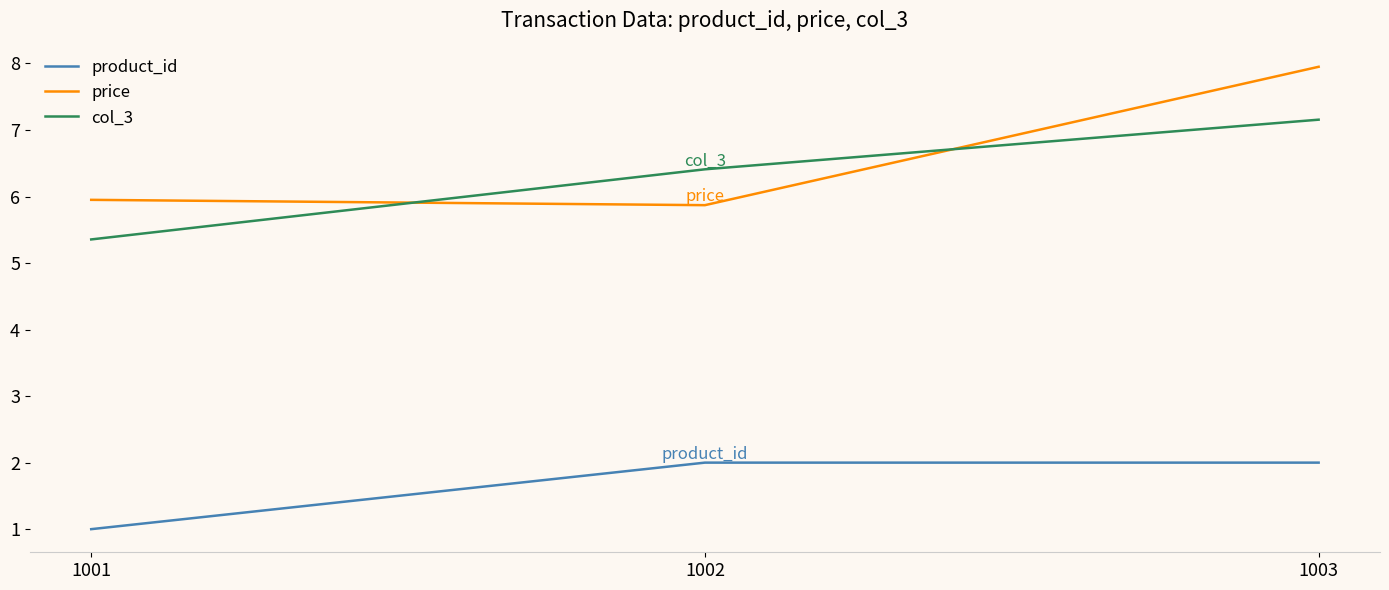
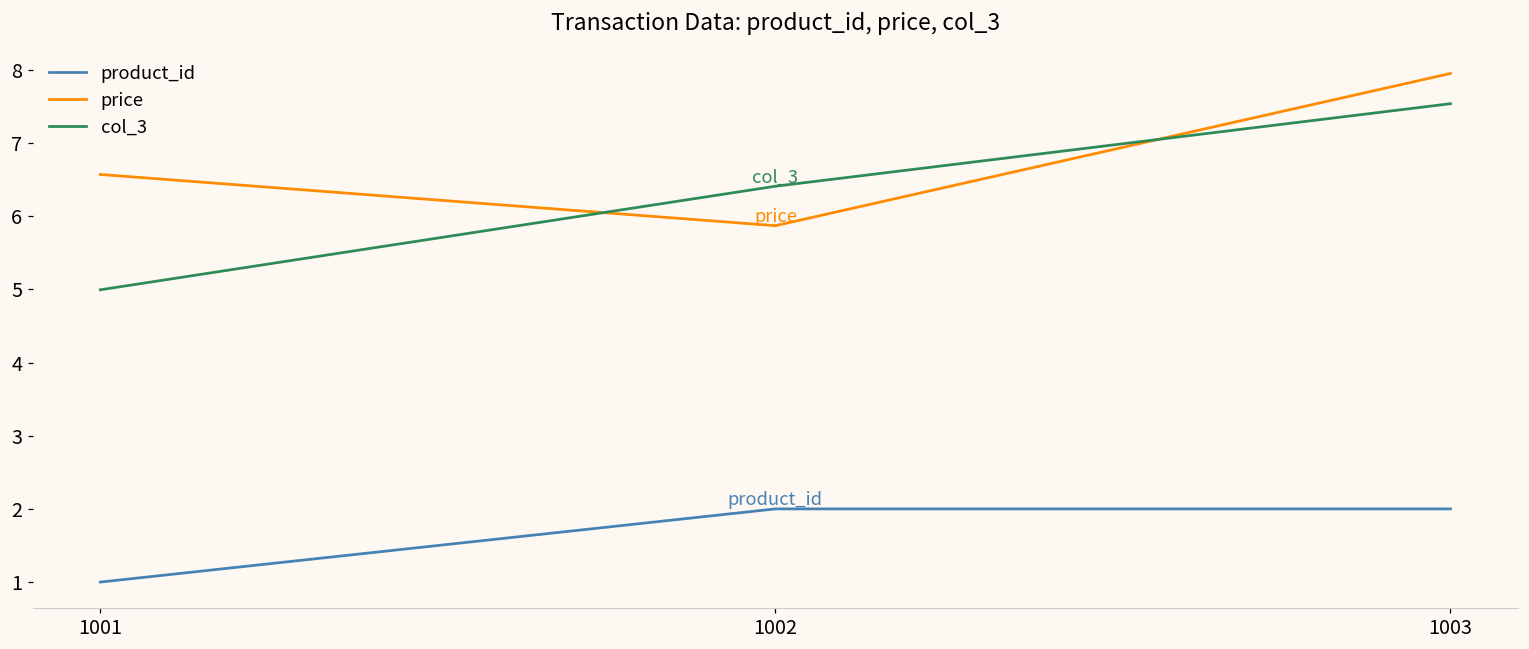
price, 1001: 6.0 -> 6.6
col_3, 1001: 5.4 -> 5.0
col_3, 1003: 7.2 -> 7.5
